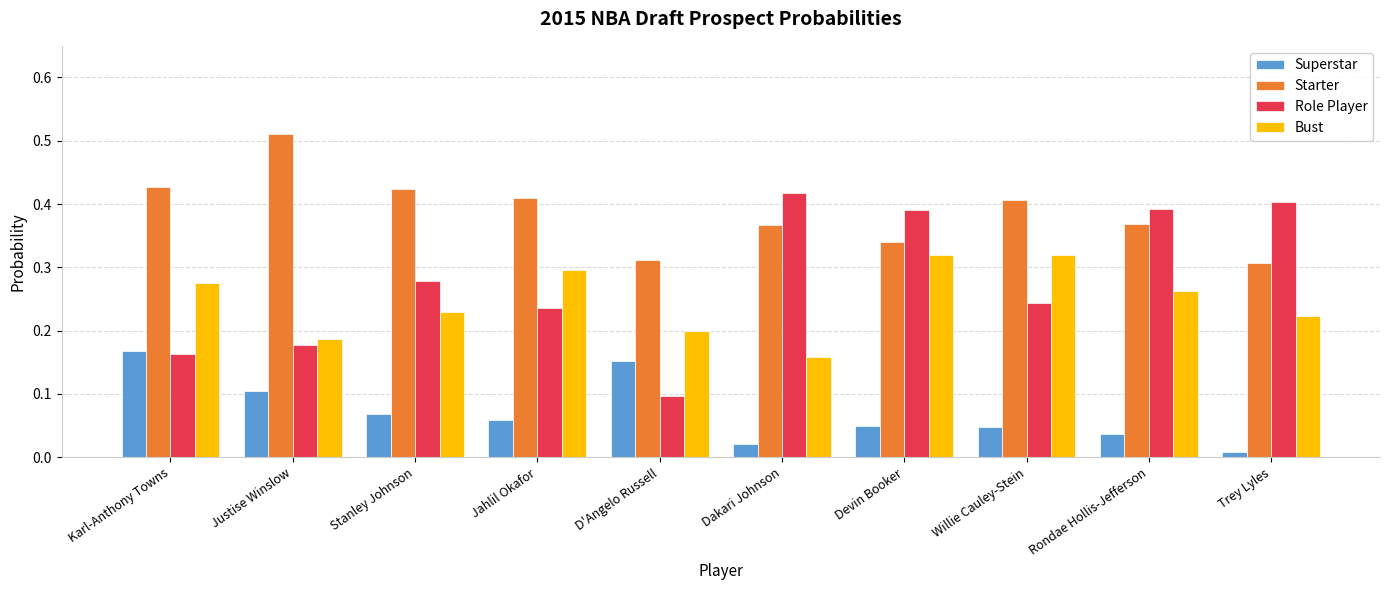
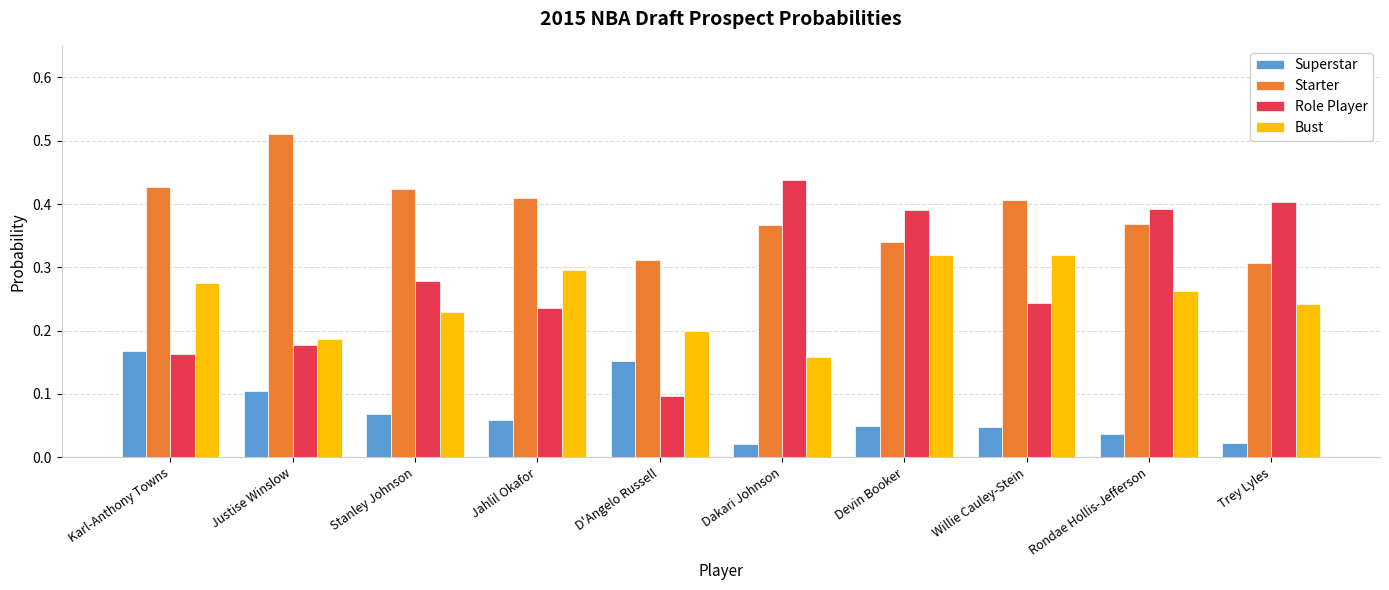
Role Player, Dakari Johnson: 0.42 -> 0.44
Superstar, Trey Lyles: 0.01 -> 0.02
Bust, Trey Lyles: 0.22 -> 0.24
